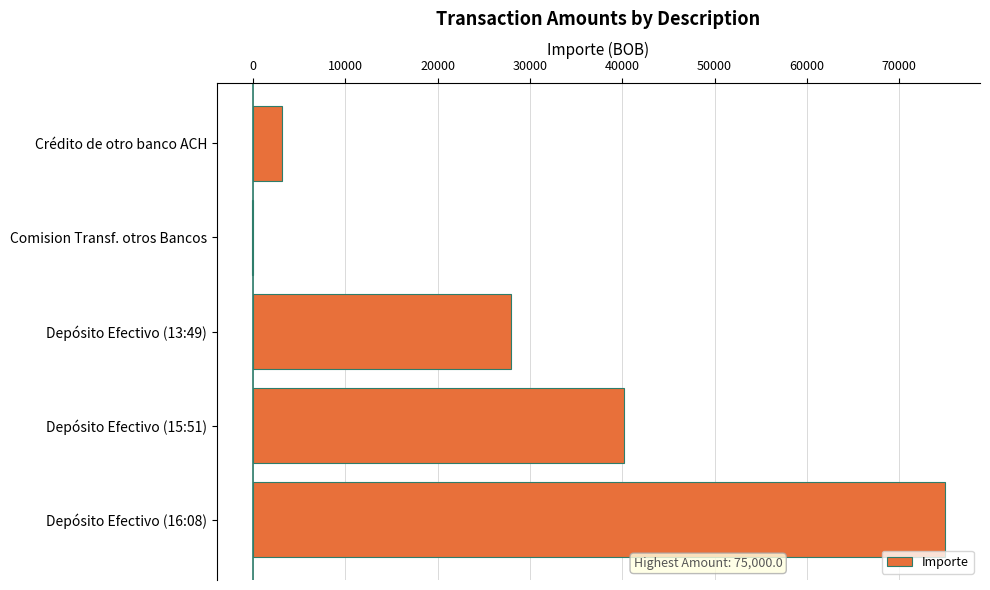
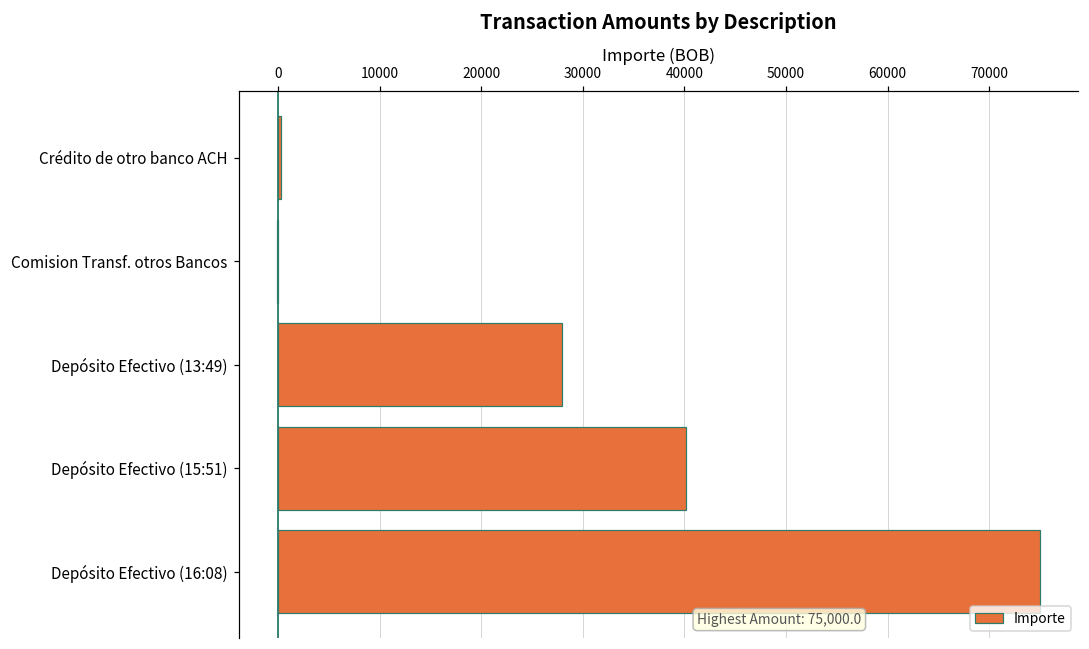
Crédito de otro banco ACH: 3000 -> 0
